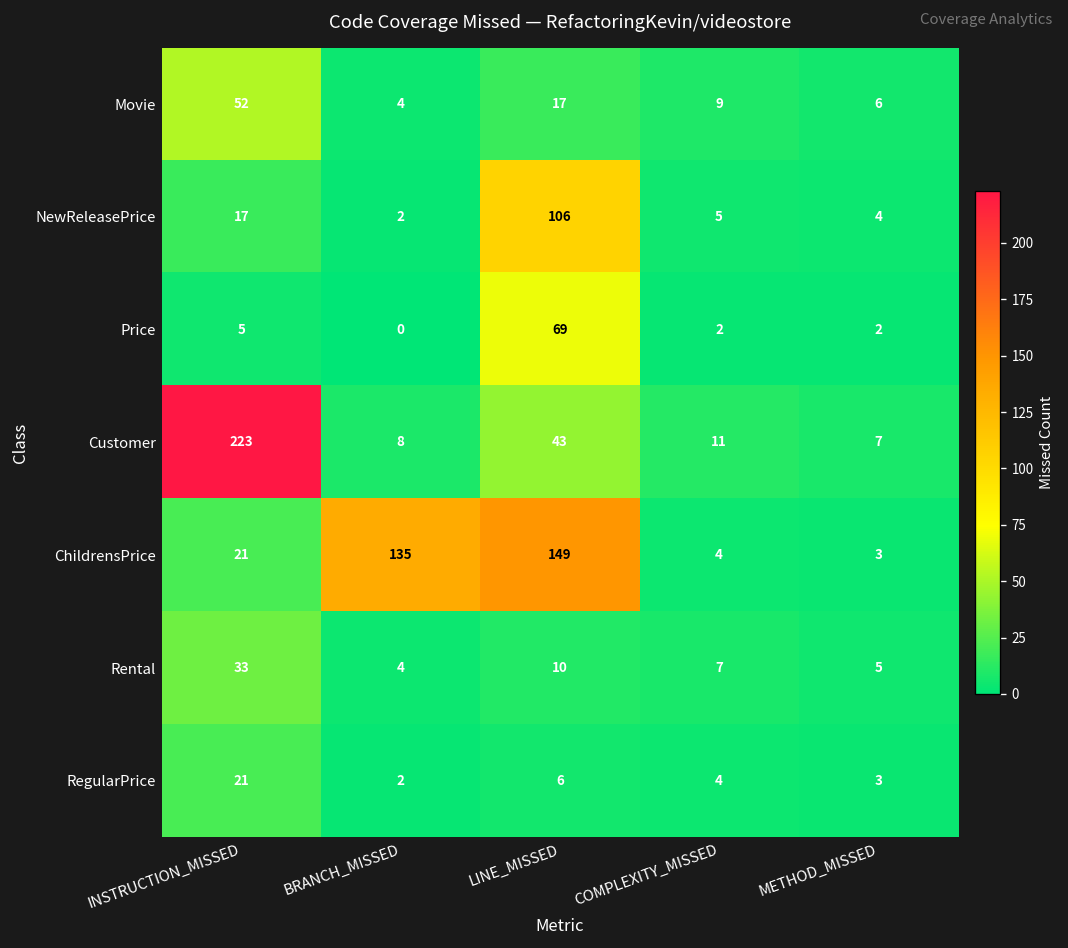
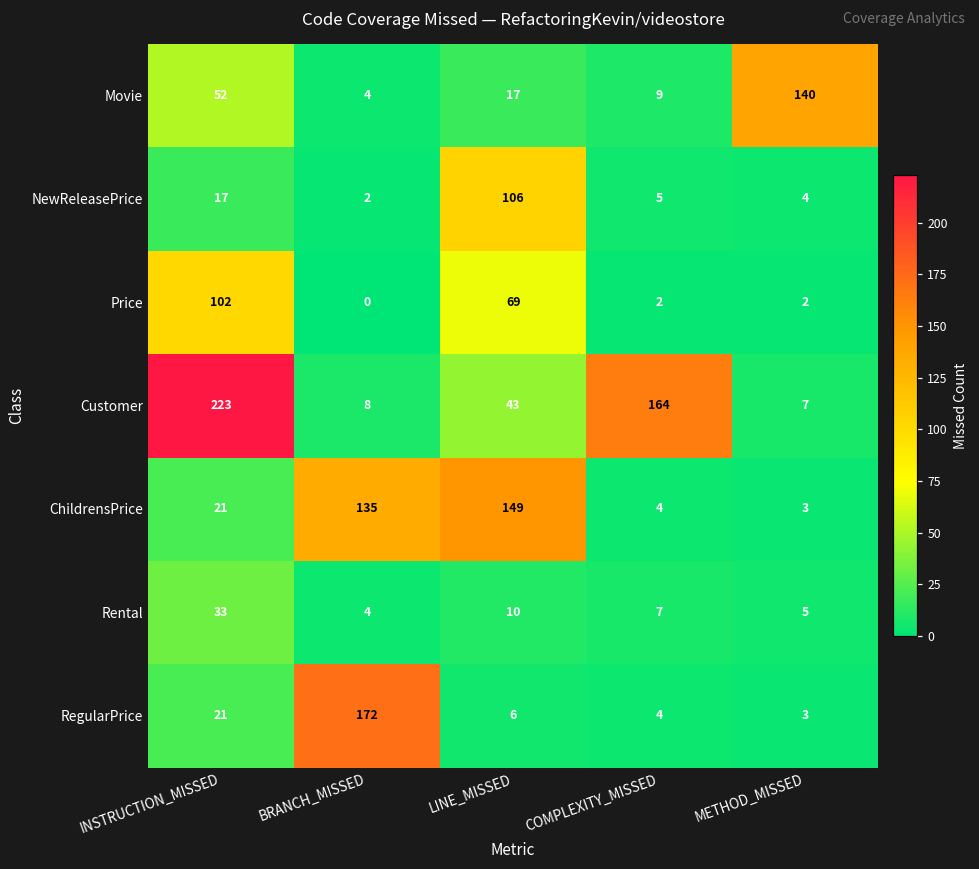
Movie, METHOD_MISSED: 6 -> 140
Price, INSTRUCTION_MISSED: 5 -> 102
Customer, COMPLEXITY_MISSED: 11 -> 164
RegularPrice, BRANCH_MISSED: 2 -> 172
